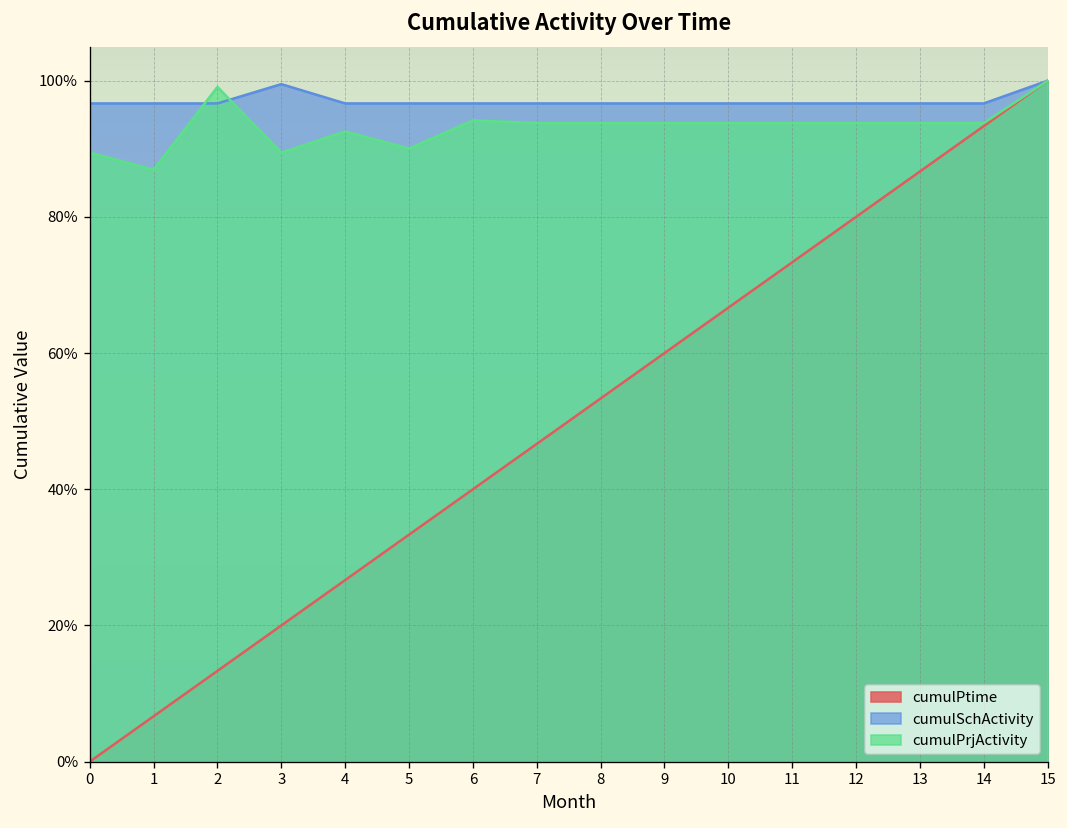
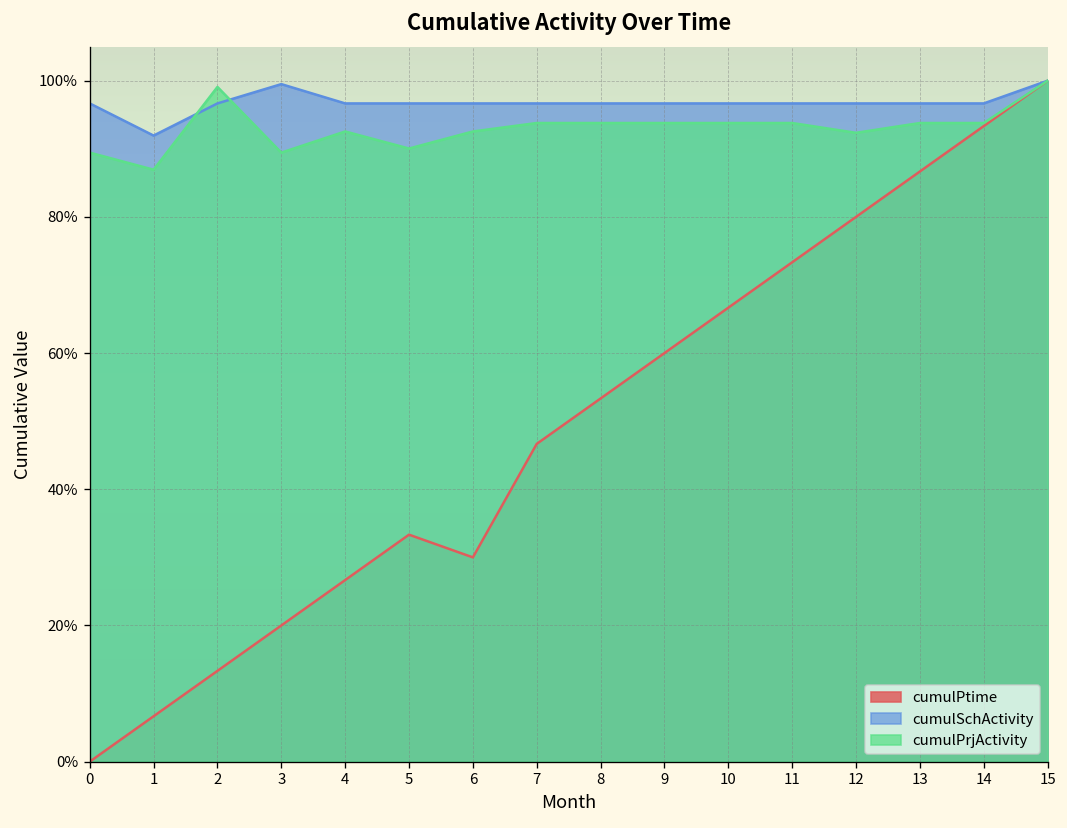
cumulSchActivity, 1: 97% -> 92%
cumulPtime, 6: 40% -> 30%
cumulPrjActivity, 6: 94% -> 93%
cumulPrjActivity, 12: 94% -> 92%
